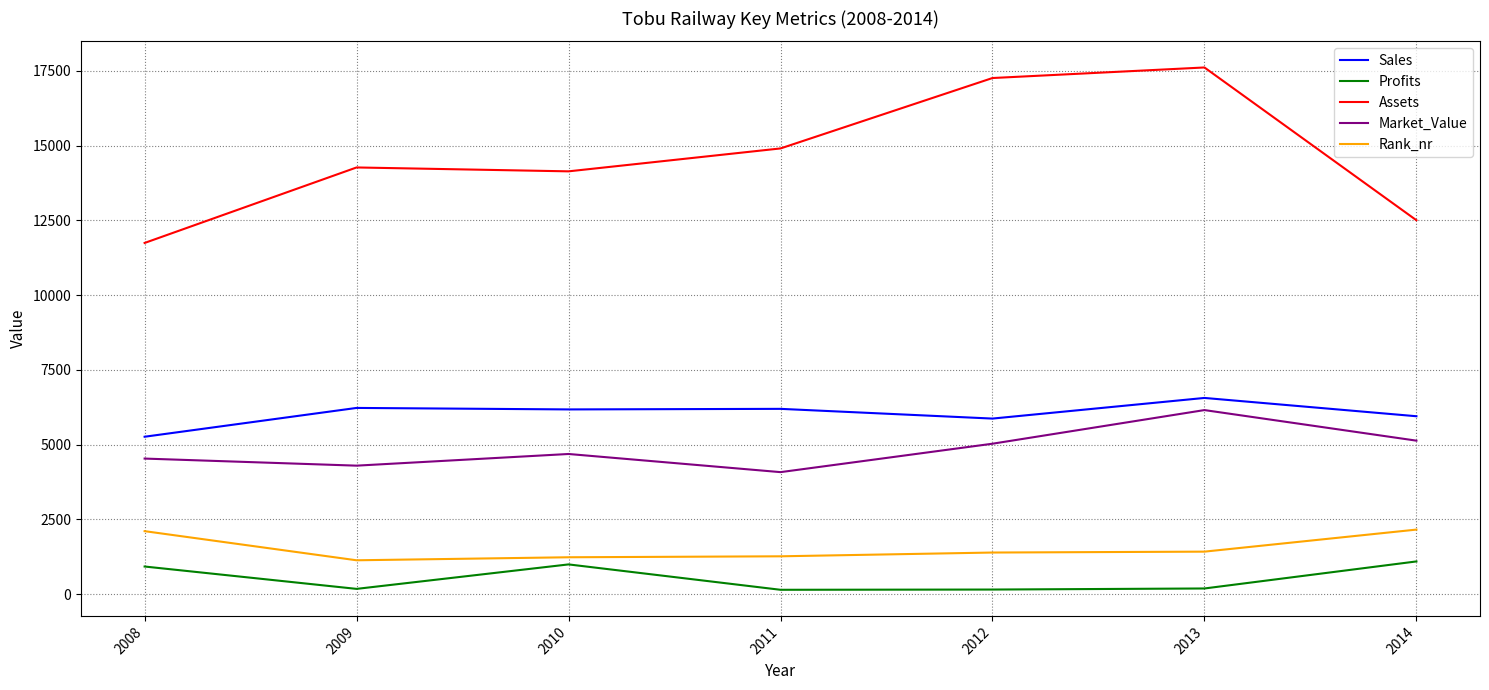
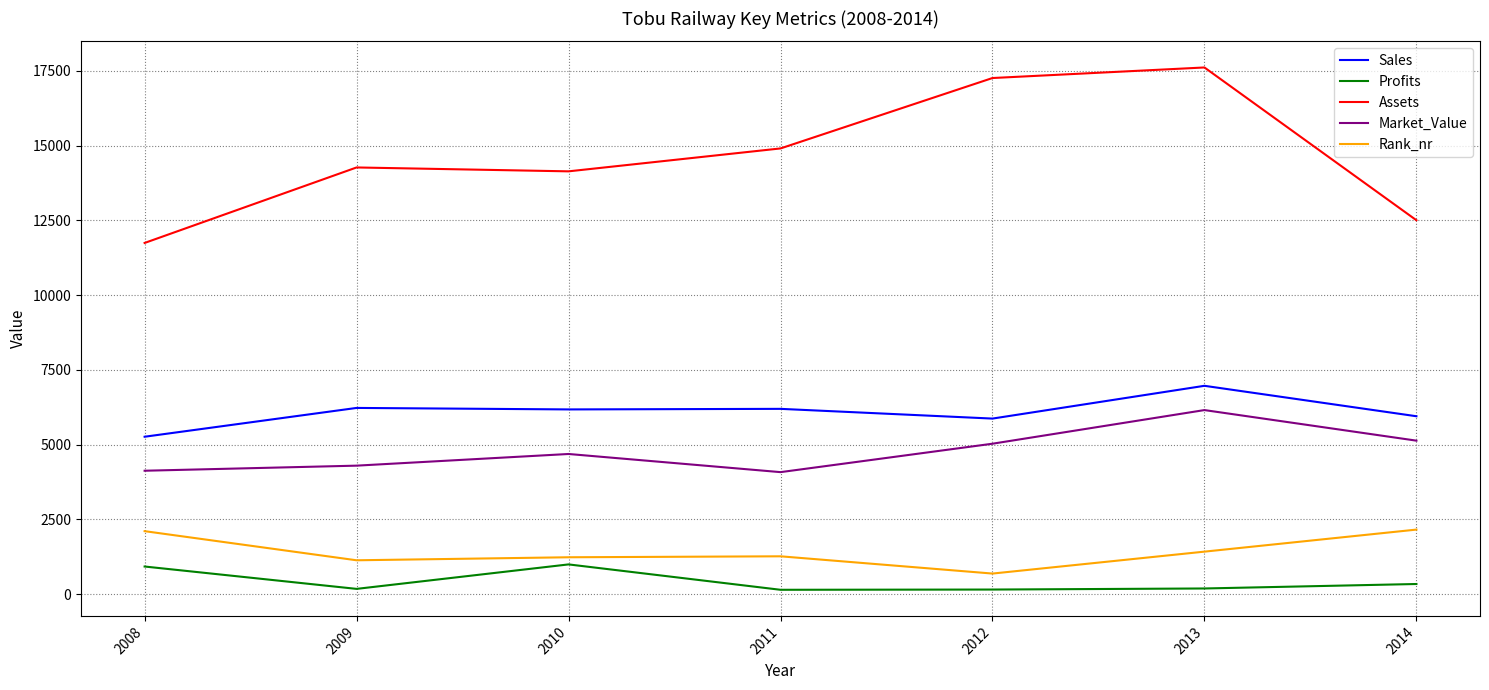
Market_Value, 2008: 4500 -> 4100
Rank_nr, 2012: 1400 -> 700
Sales, 2013: 6600 -> 7000
Profits, 2014: 1100 -> 300
